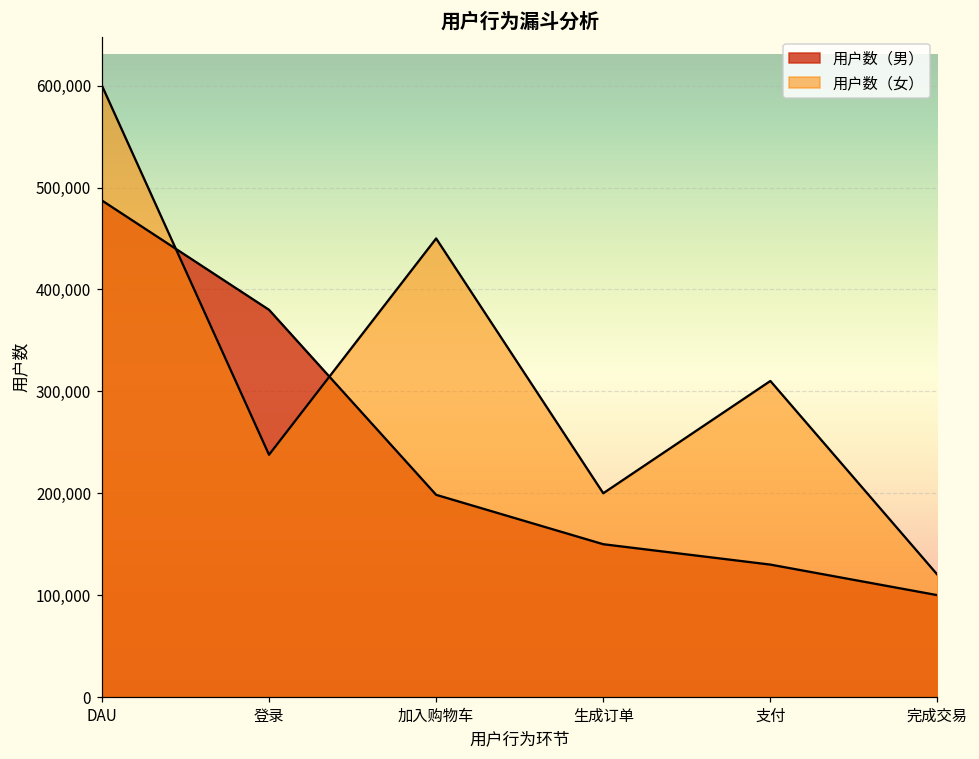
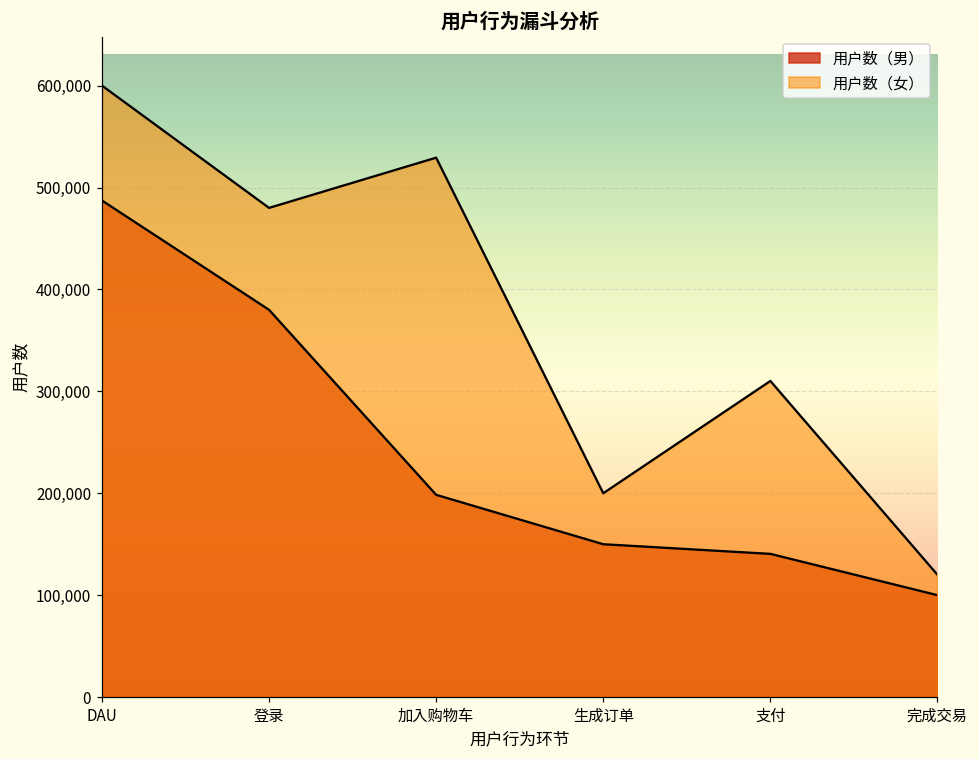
用户数（女）, 登录: 240,000 -> 480,000
用户数（女）, 加入购物车: 450,000 -> 530,000
用户数（男）, 支付: 130,000 -> 140,000
